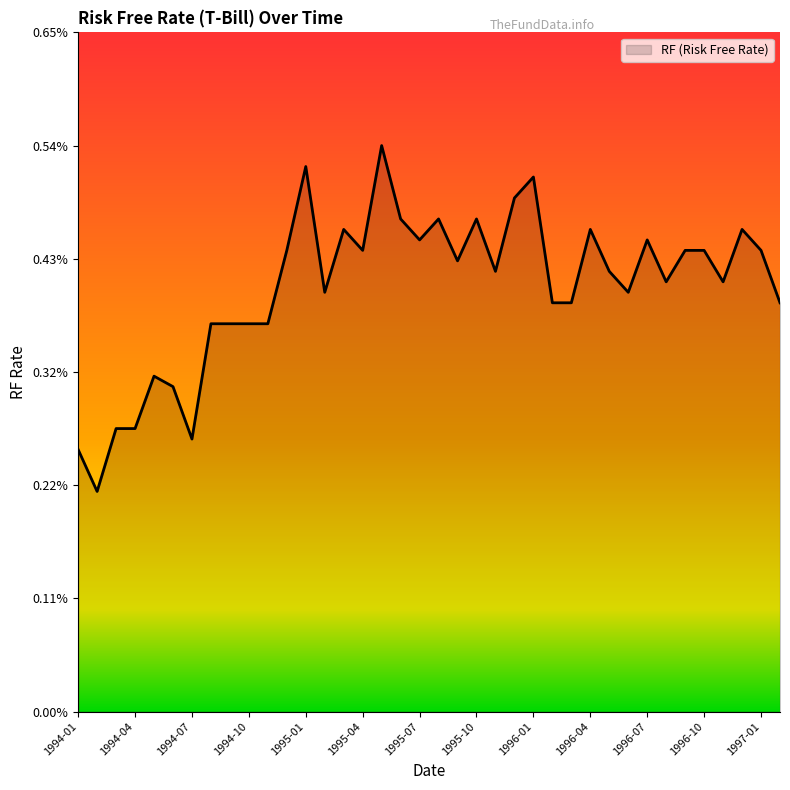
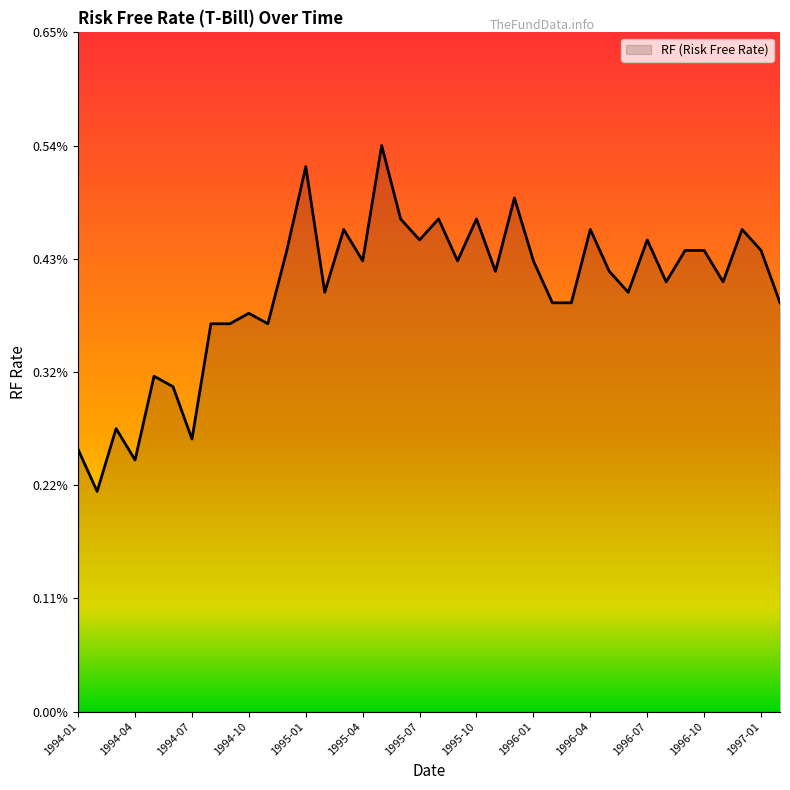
1994-04: 0.270% -> 0.240%
1994-10: 0.370% -> 0.380%
1995-04: 0.440% -> 0.430%
1996-01: 0.510% -> 0.430%
